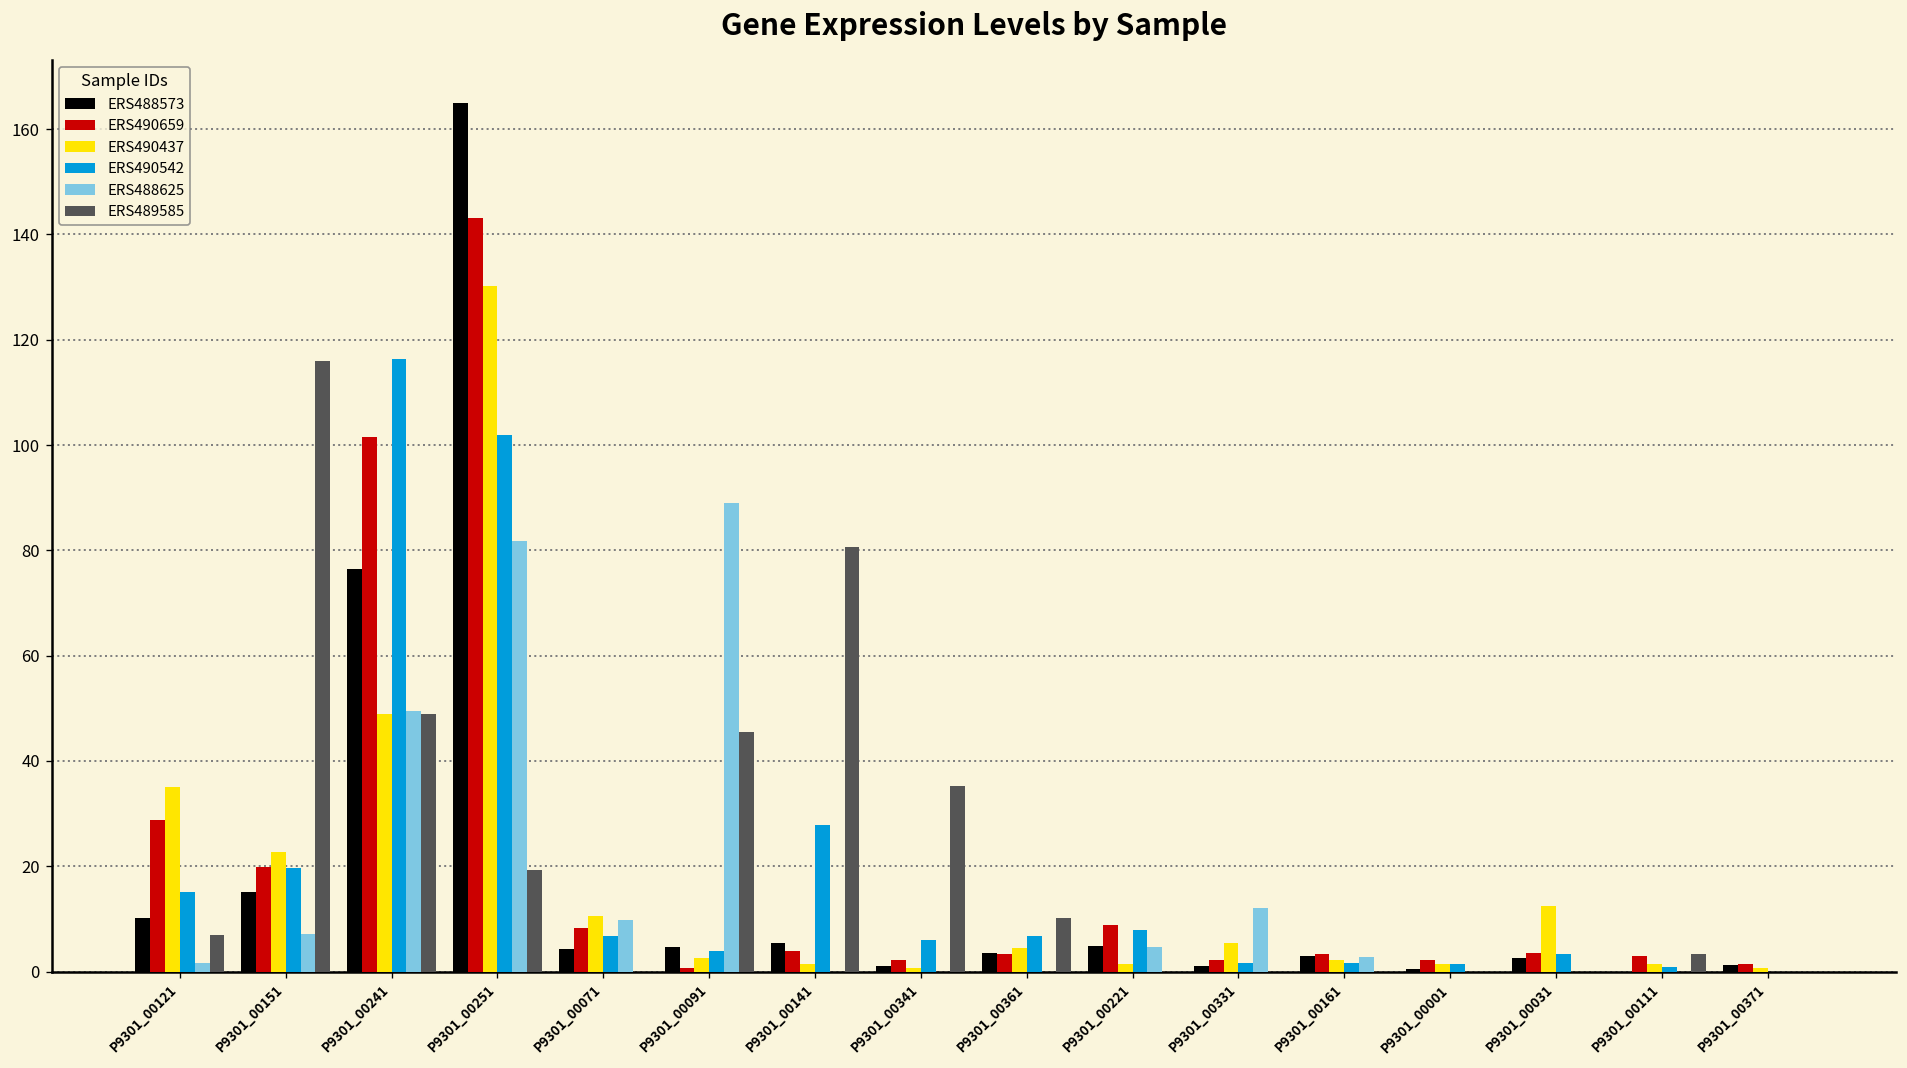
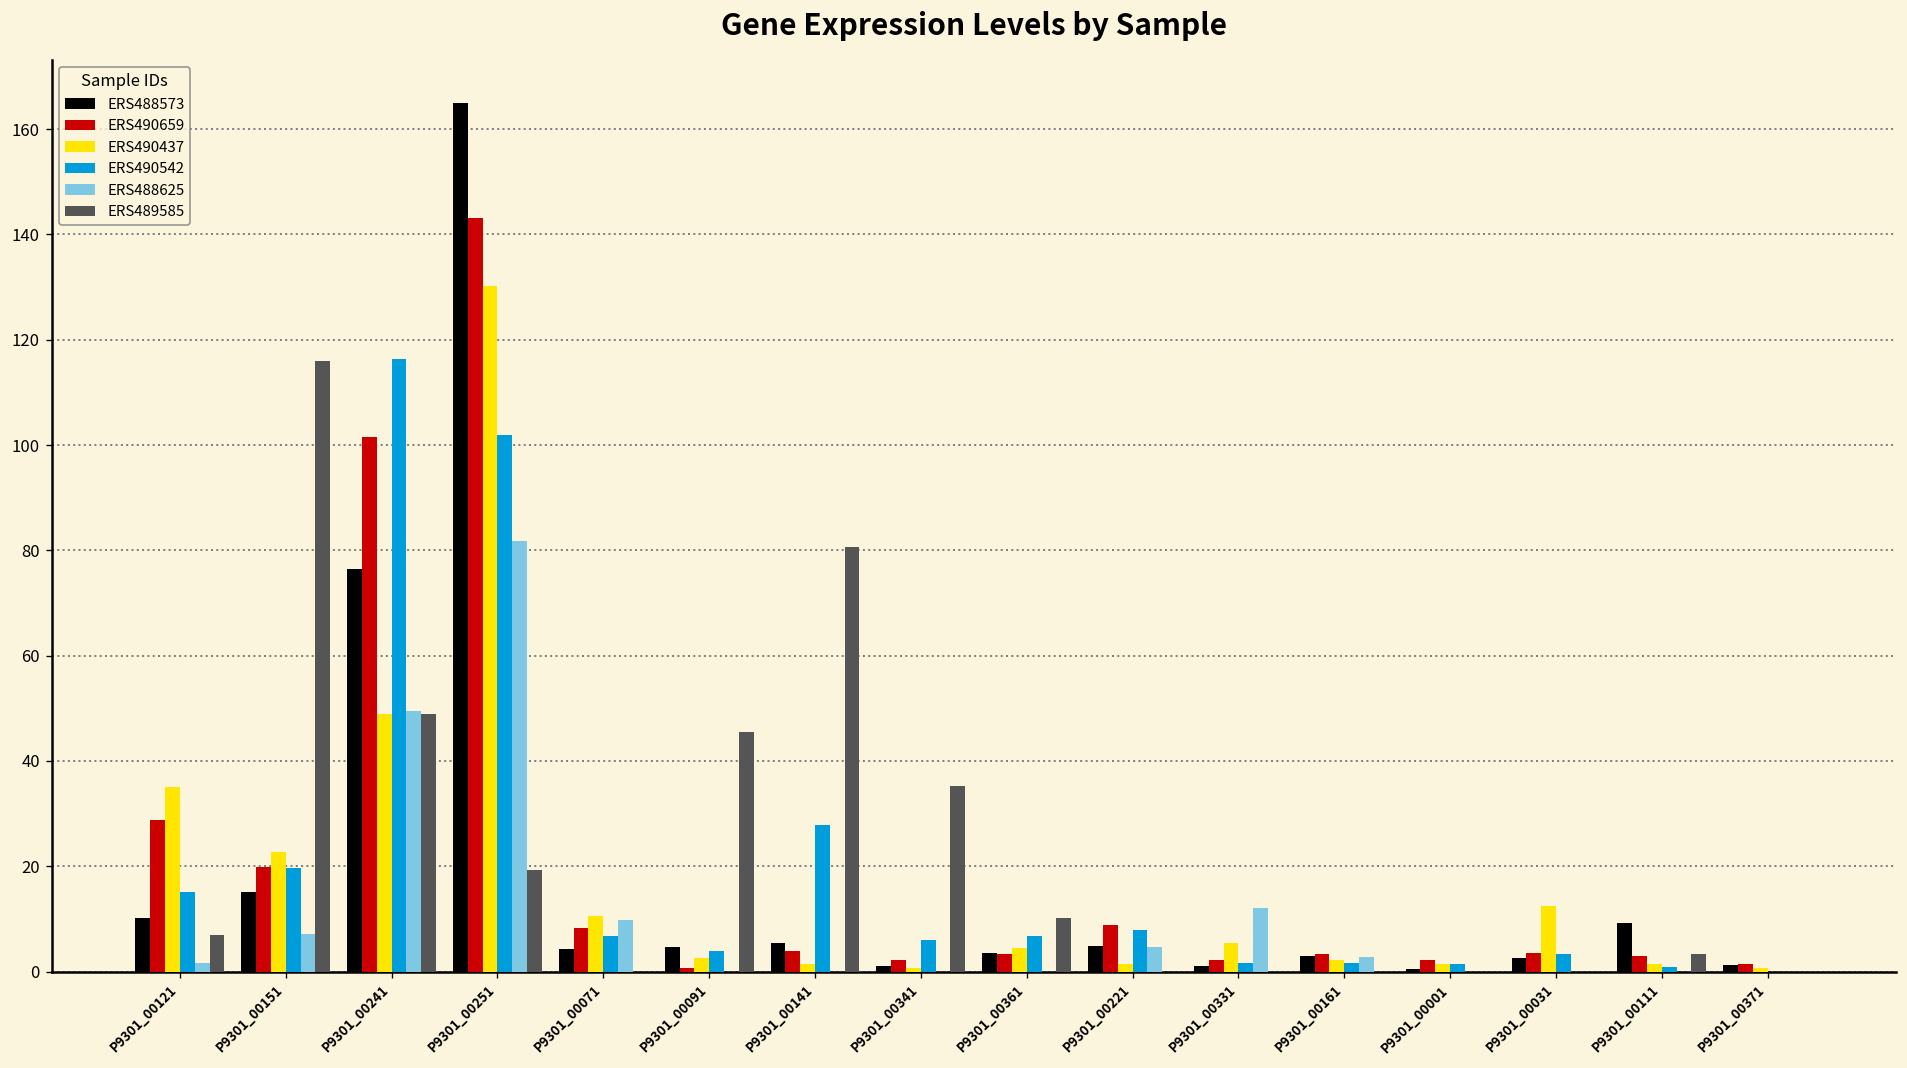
ERS488625, P9301_00091: 89 -> 0
ERS488573, P9301_00111: 0 -> 9
